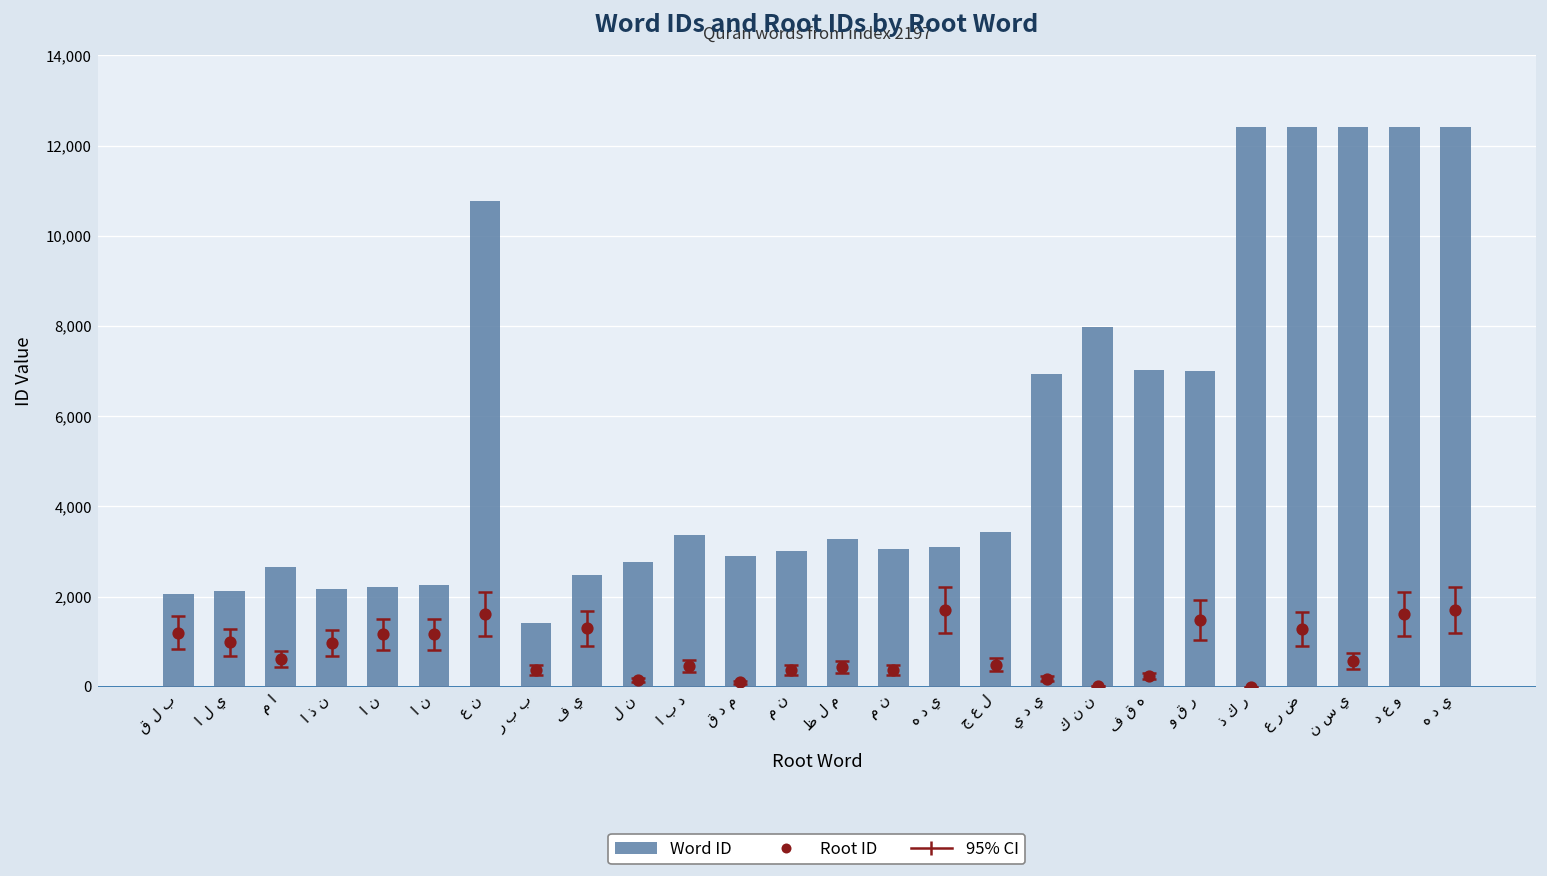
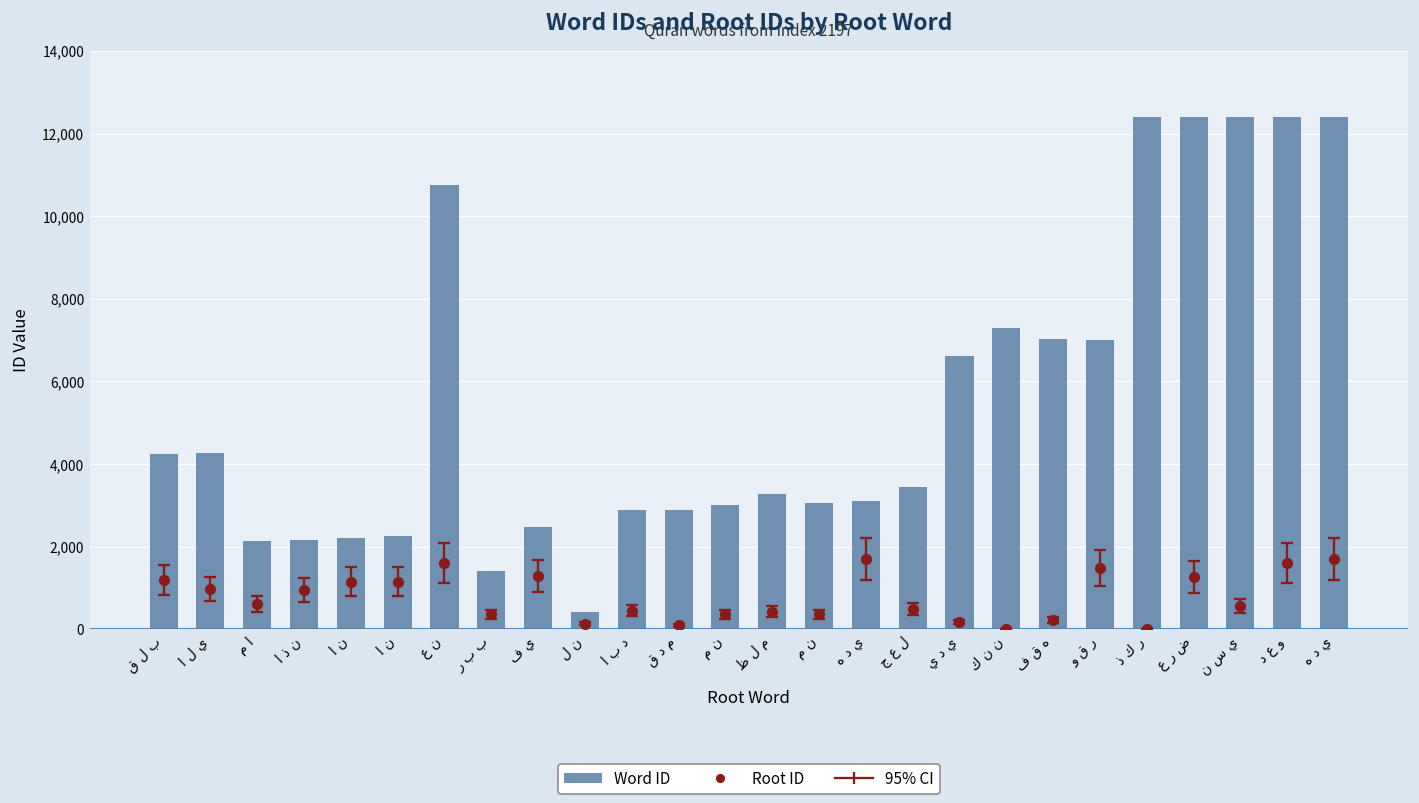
Word ID, ق ل ب: 2,100 -> 4,200
Word ID, ا ل ي: 2,100 -> 4,300
Word ID, م ا: 2,700 -> 2,100
Word ID, ل ن: 2,800 -> 400
Word ID, ا ب د: 3,400 -> 2,900
Word ID, ي د ي: 6,900 -> 6,600
Word ID, ك ن ن: 8,000 -> 7,300
